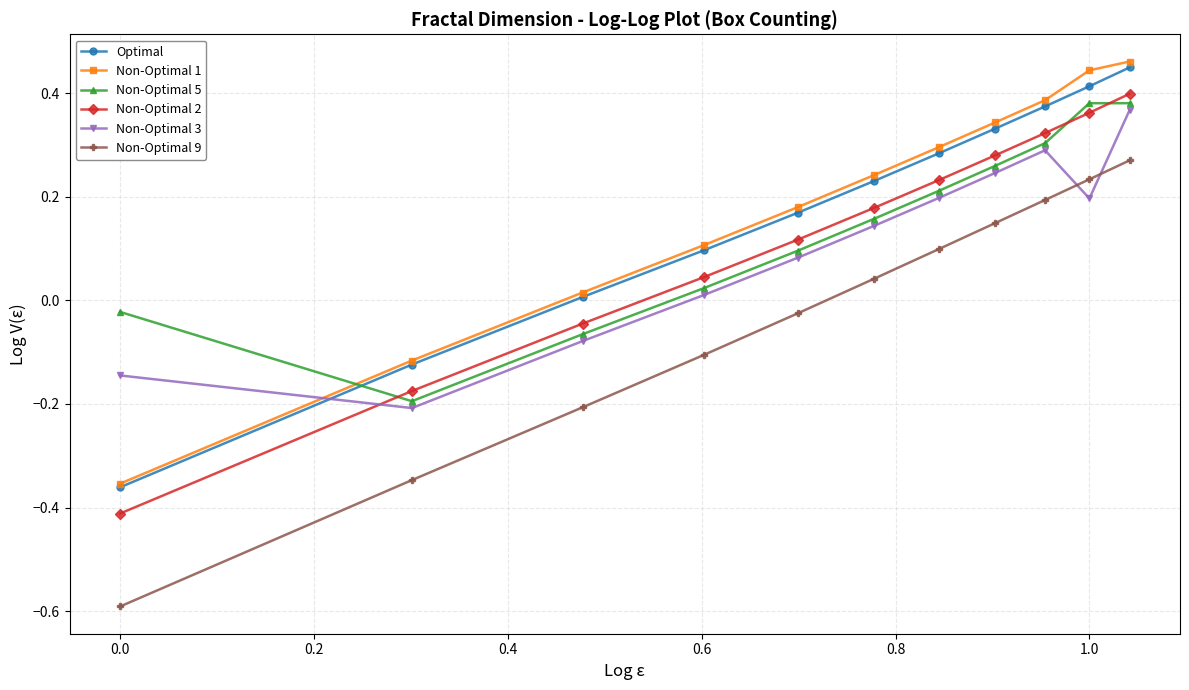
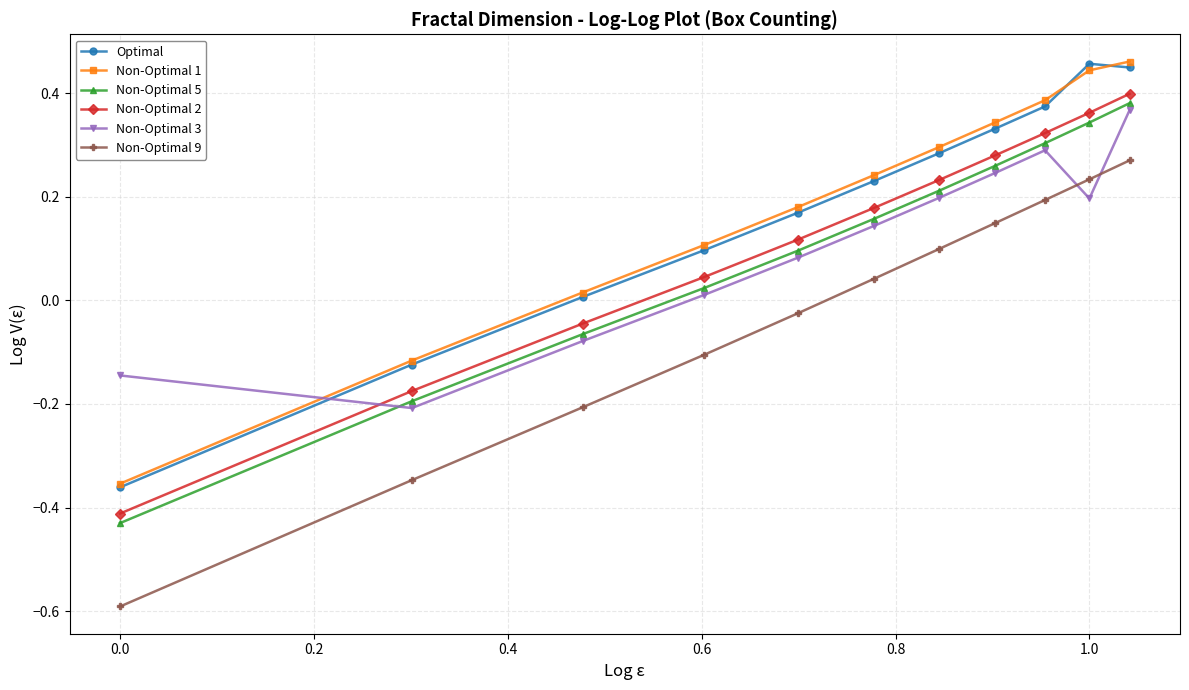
Non-Optimal 5, 0.0: -0.02 -> -0.43
Optimal, 1.0: 0.41 -> 0.46
Non-Optimal 5, 1.0: 0.38 -> 0.34
